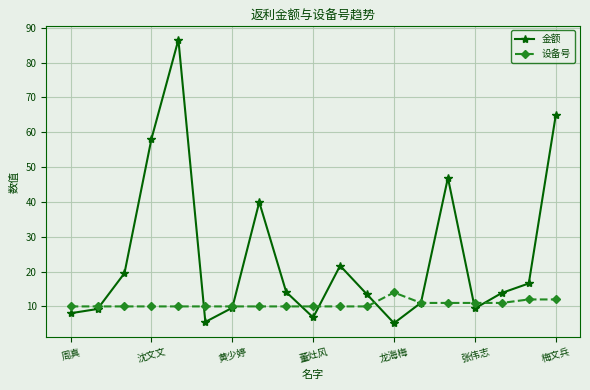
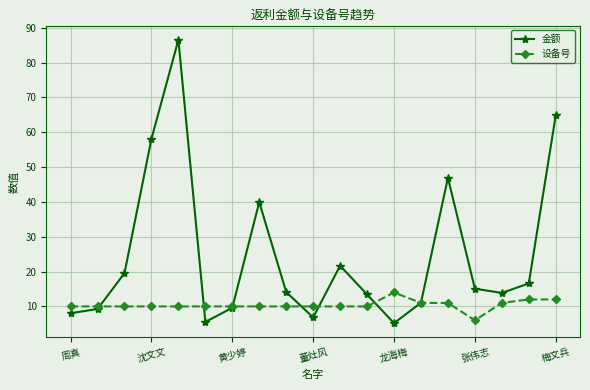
金额, 张伟志: 9 -> 15
设备号, 张伟志: 11 -> 6
